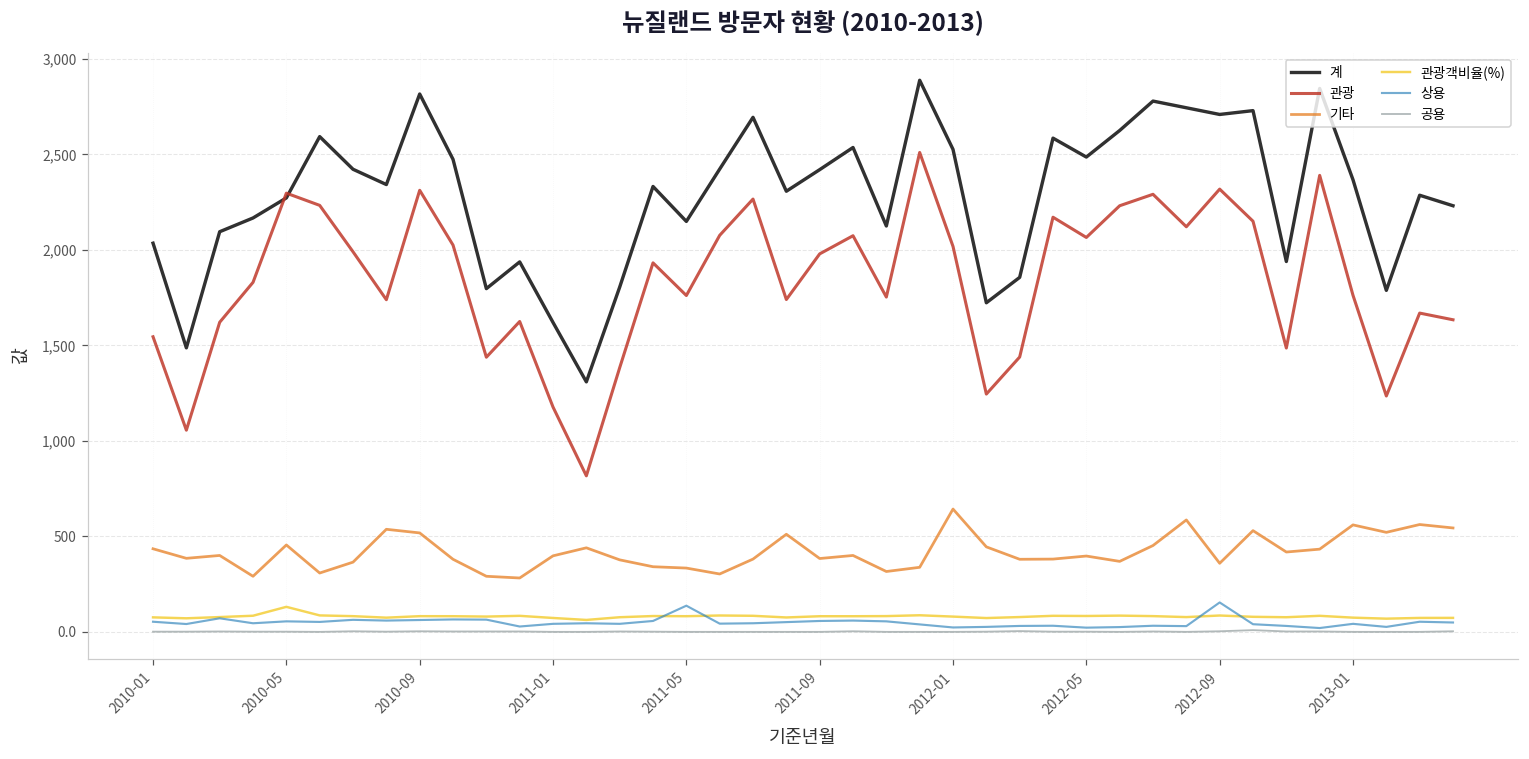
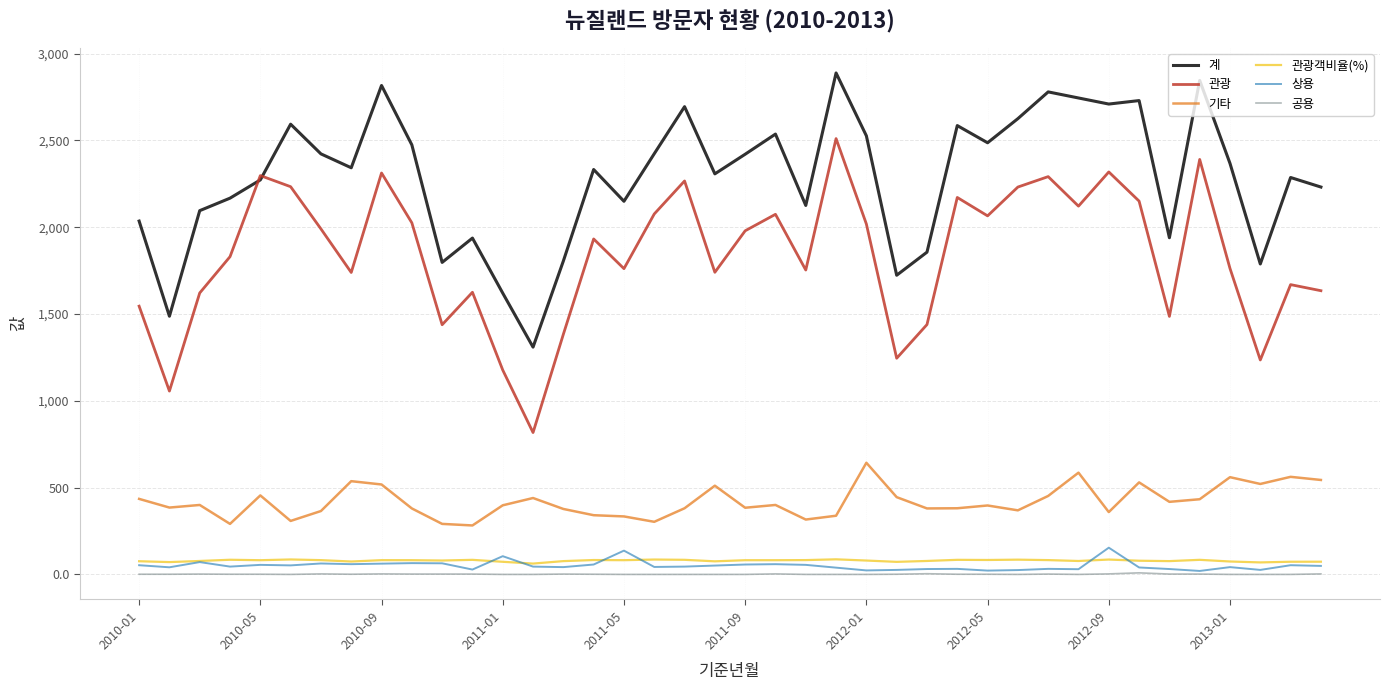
관광객비율(%), 2010-05: 130 -> 80
상용, 2011-01: 40 -> 110
